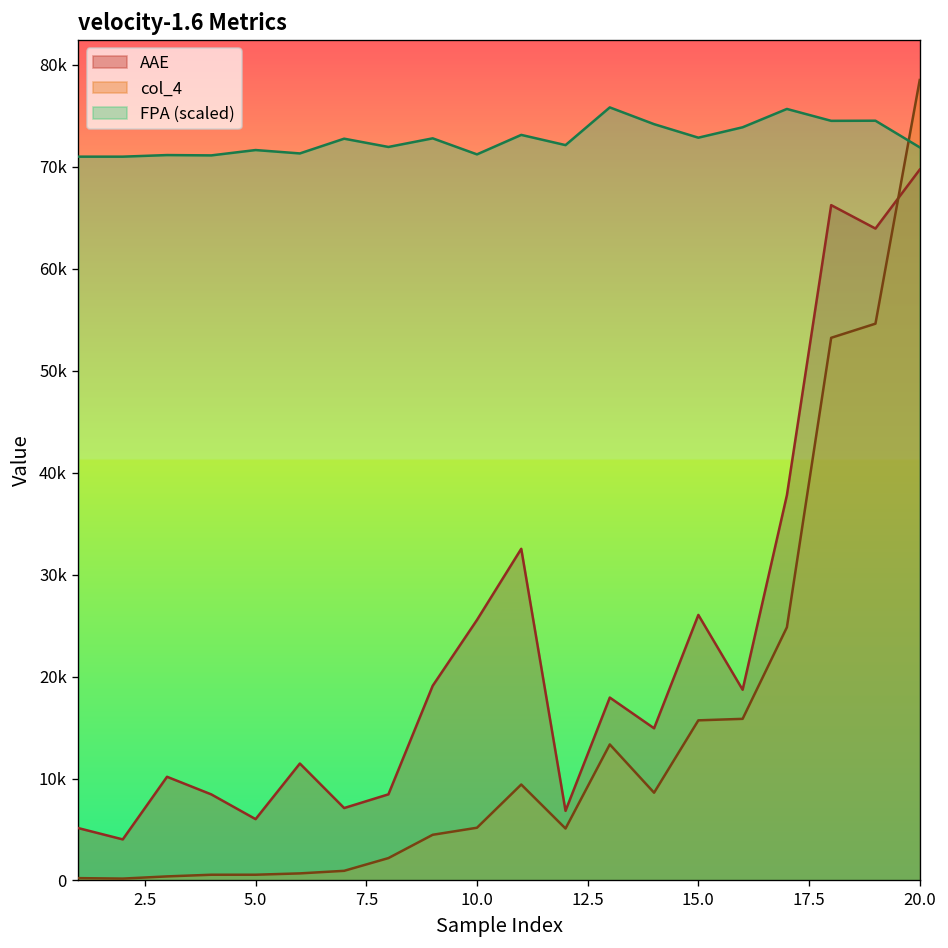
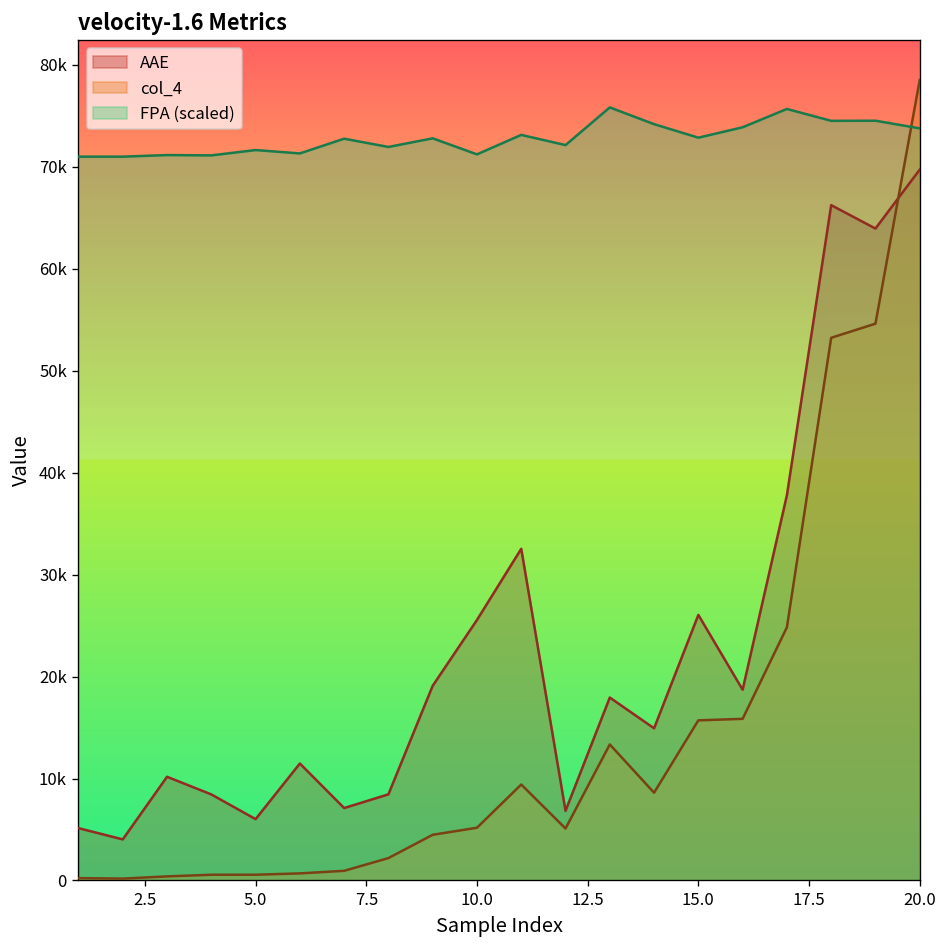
FPA (scaled), 20.0: 72000 -> 74000
